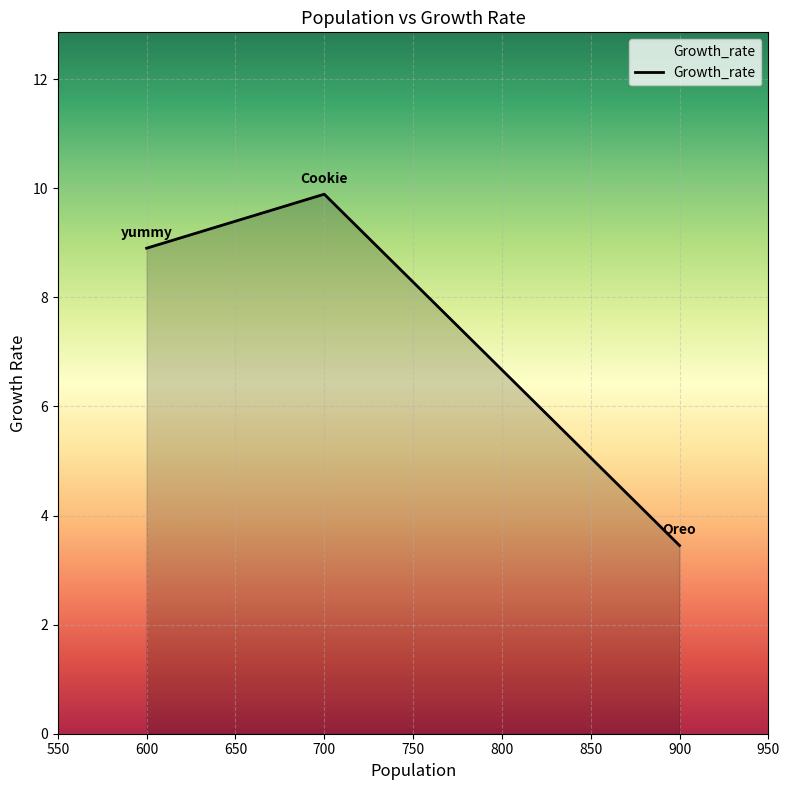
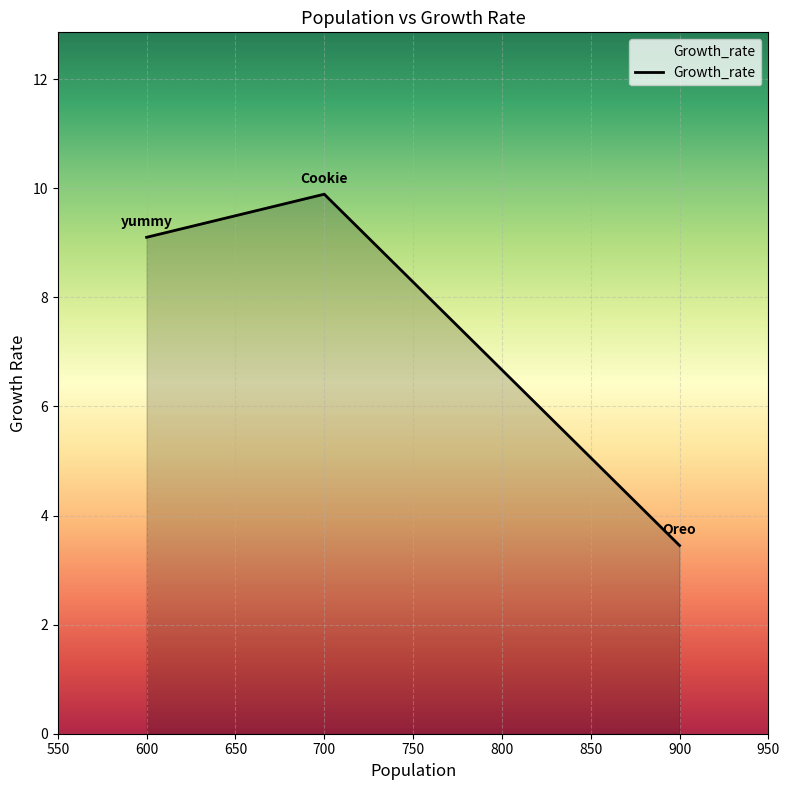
600: 8.9 -> 9.1
